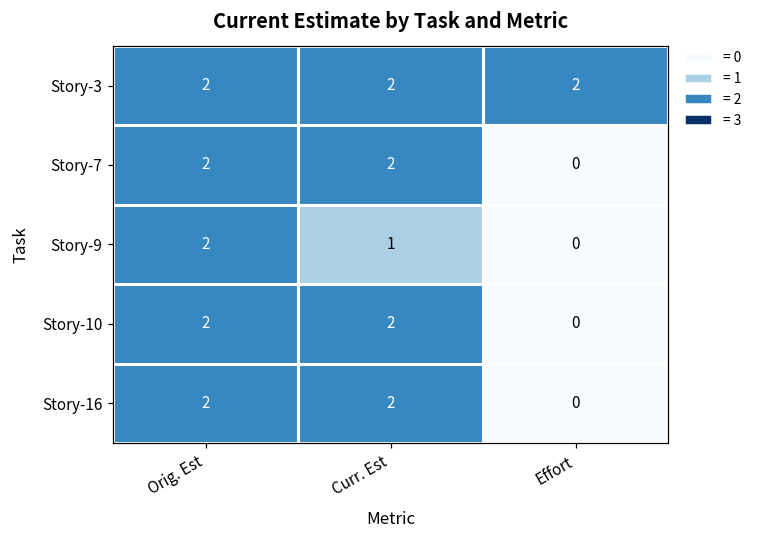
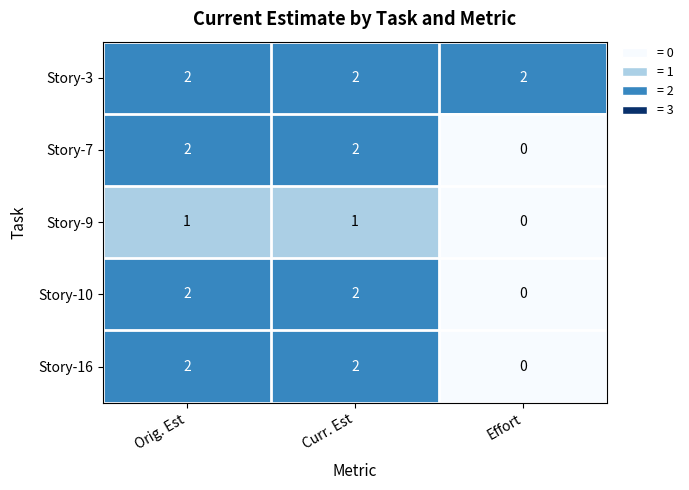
Story-9, Orig. Est: 2 -> 1
